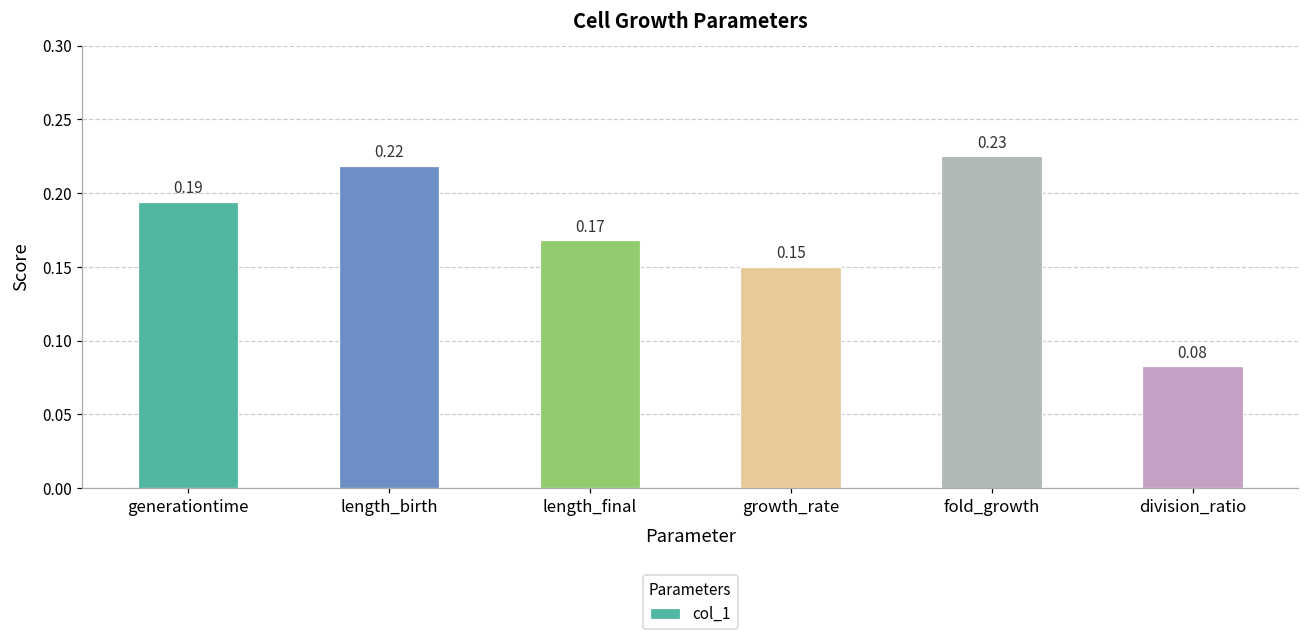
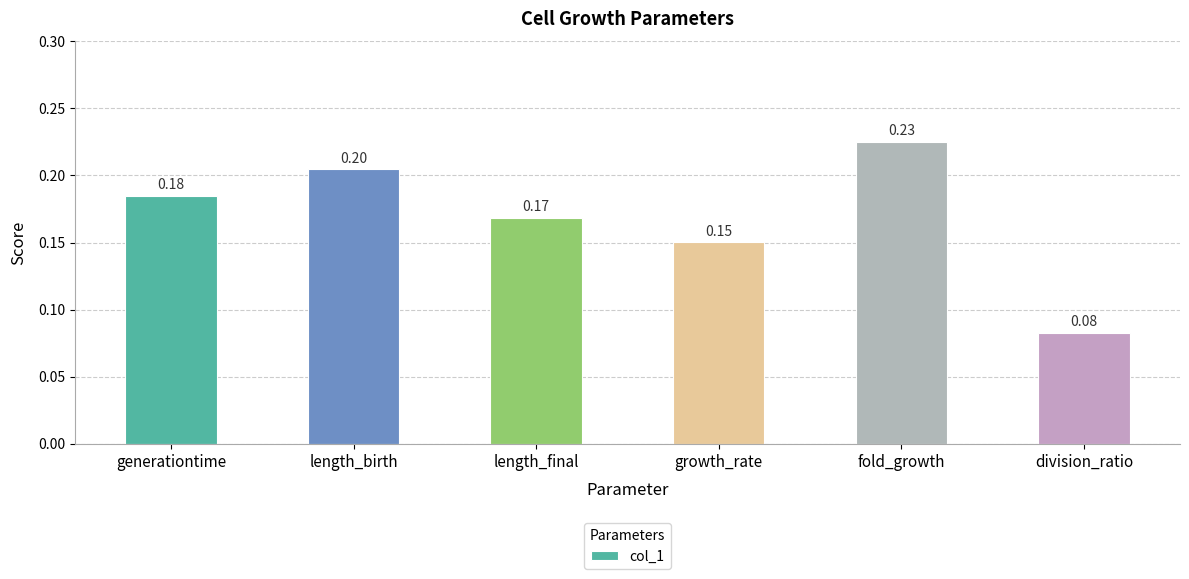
generationtime: 0.19 -> 0.18
length_birth: 0.22 -> 0.20
